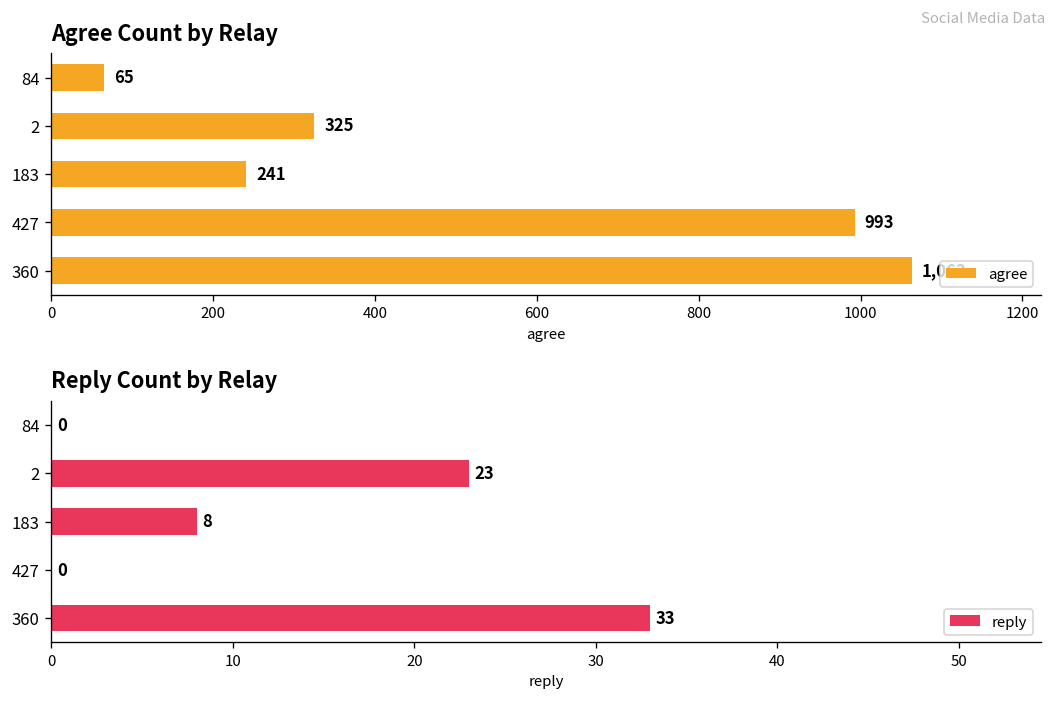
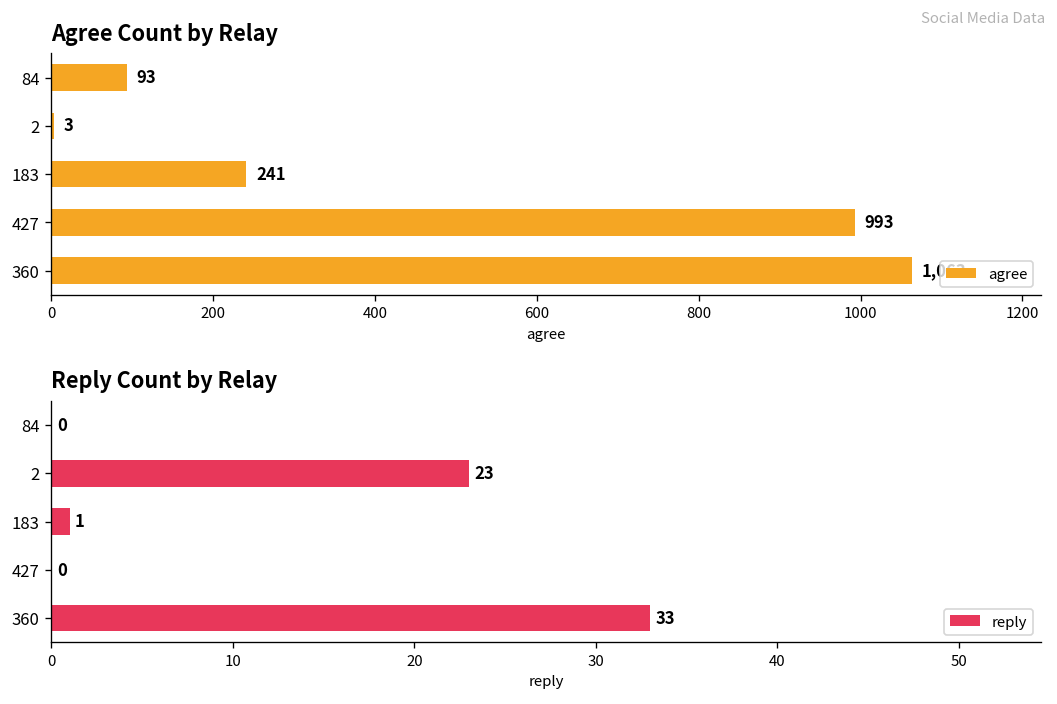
Agree Count by Relay, 84: 65 -> 93
Agree Count by Relay, 2: 325 -> 3
Reply Count by Relay, 183: 8 -> 1
